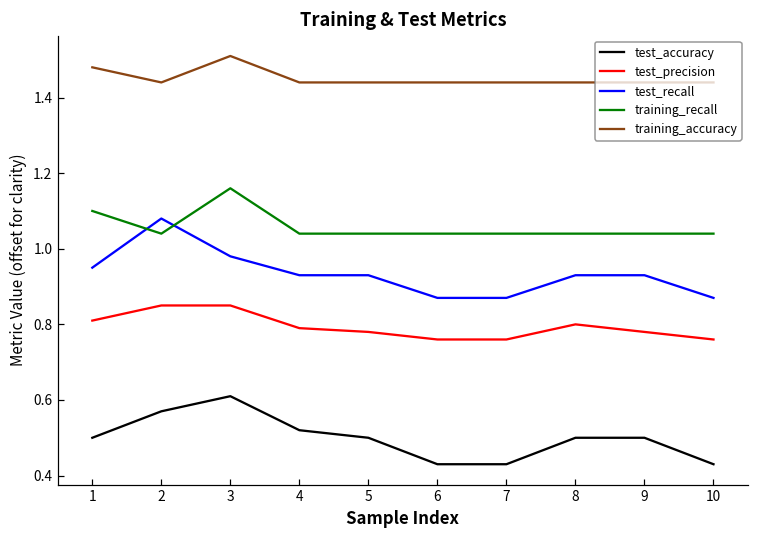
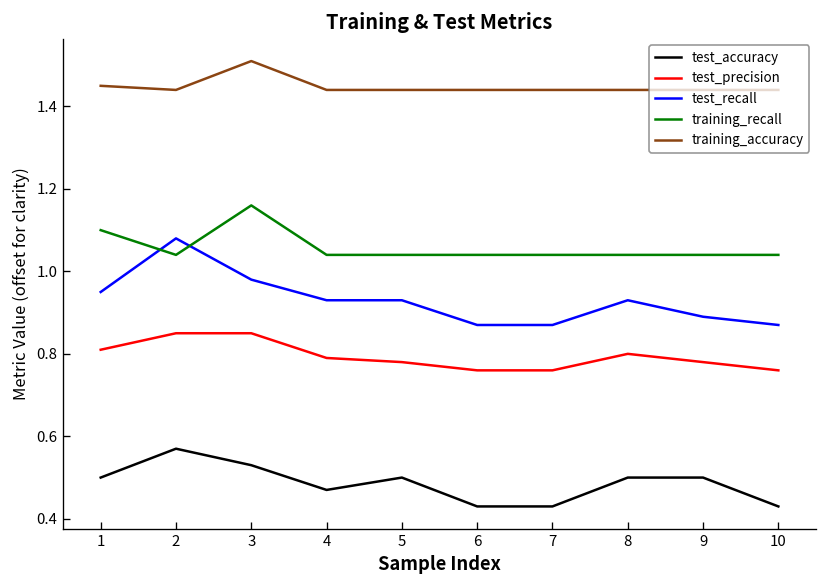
training_accuracy, 1: 1.48 -> 1.45
test_accuracy, 3: 0.61 -> 0.53
test_accuracy, 4: 0.52 -> 0.47
test_recall, 9: 0.93 -> 0.89
